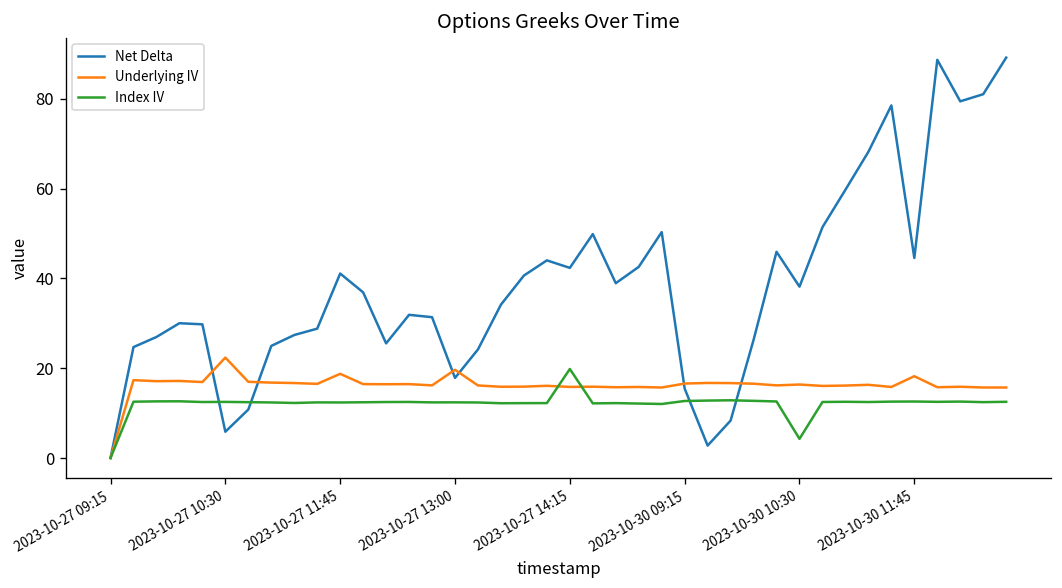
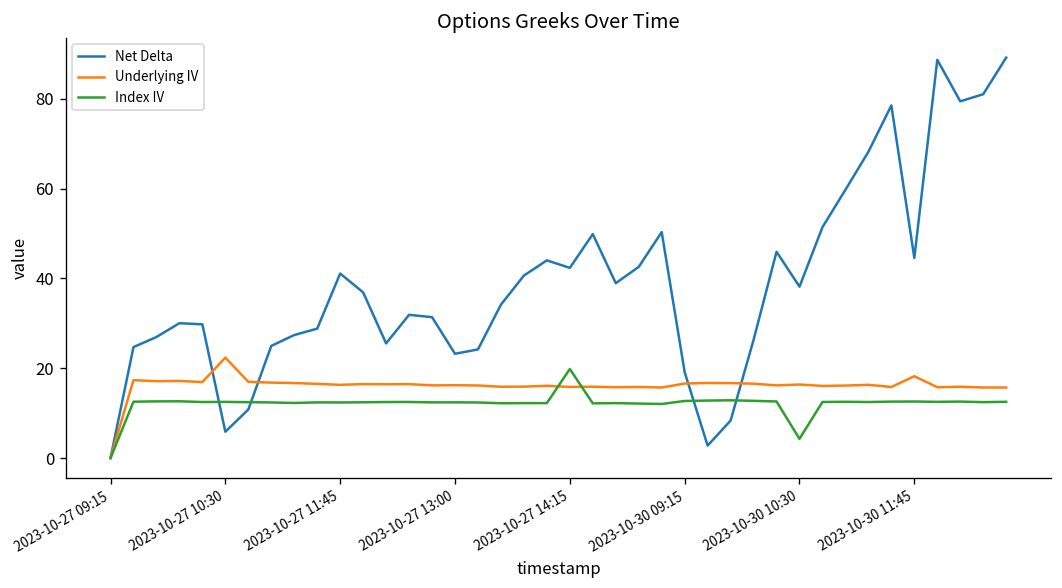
Underlying IV, 2023-10-27 11:45: 19 -> 16
Net Delta, 2023-10-27 13:00: 18 -> 23
Underlying IV, 2023-10-27 13:00: 20 -> 16
Net Delta, 2023-10-30 09:15: 15 -> 19
